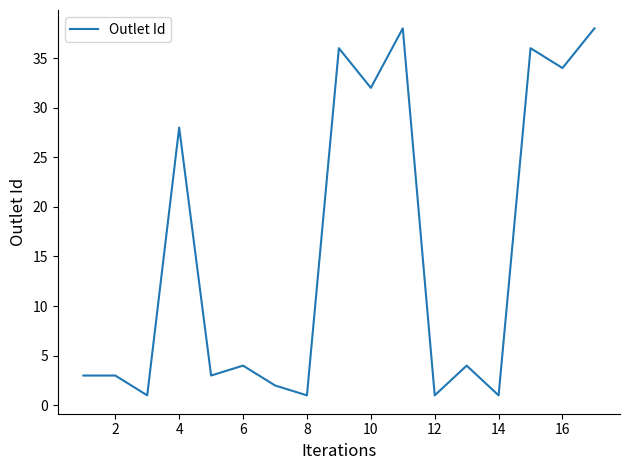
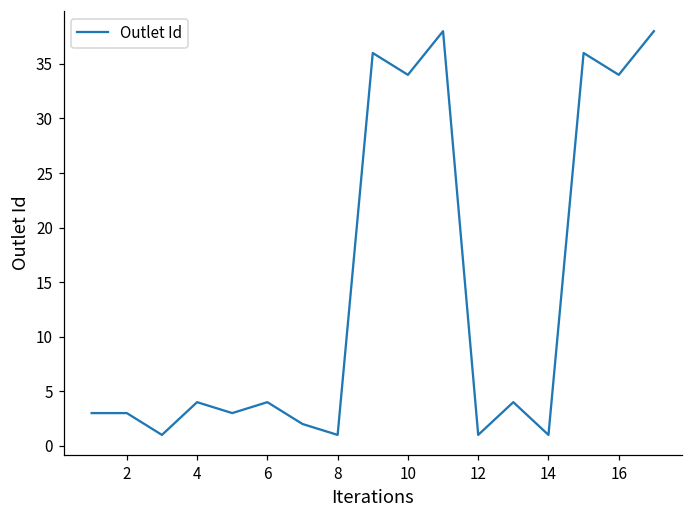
4: 28 -> 4
10: 32 -> 34
